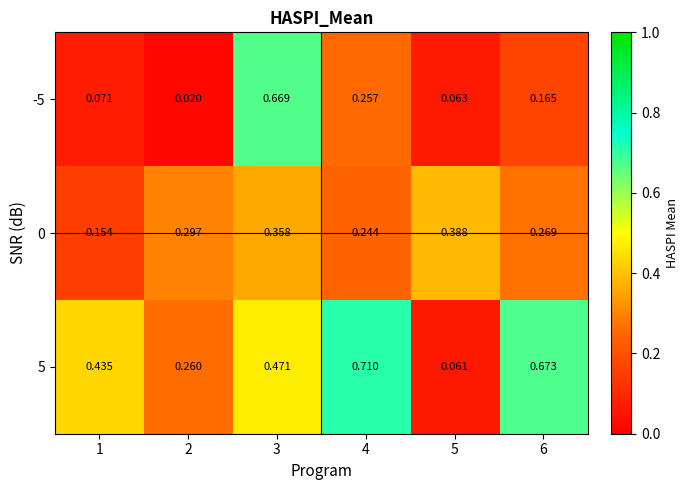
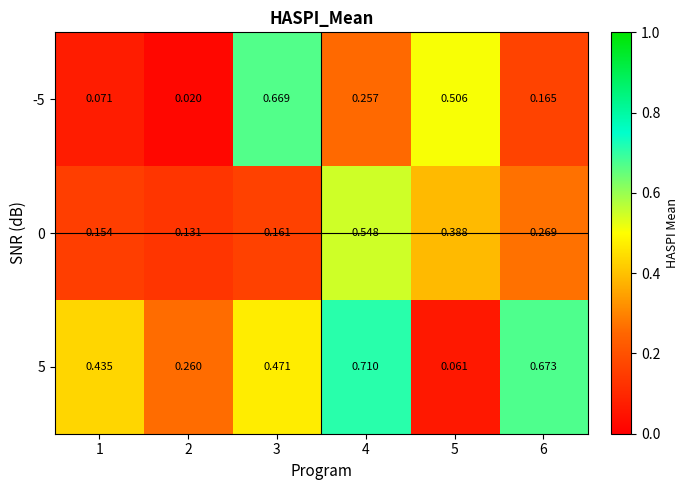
-5, 5: 0.063 -> 0.506
0, 2: 0.297 -> 0.131
0, 3: 0.358 -> 0.161
0, 4: 0.244 -> 0.548
